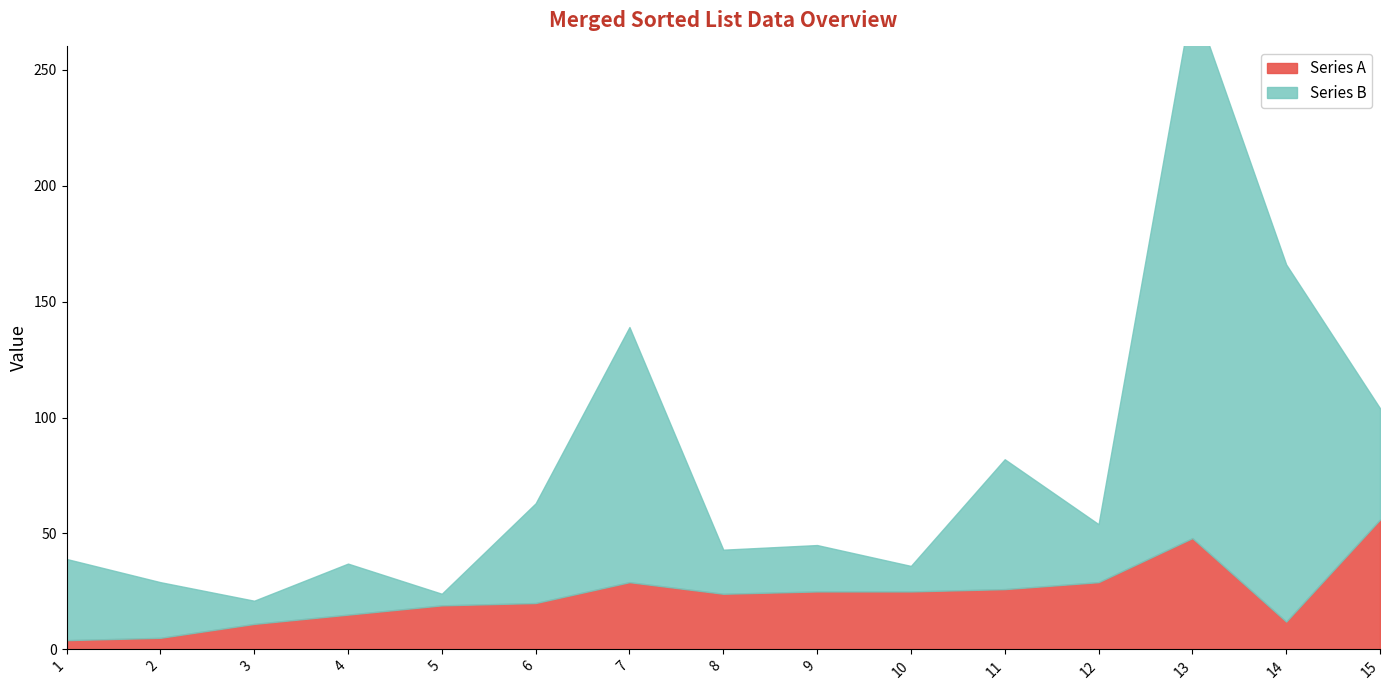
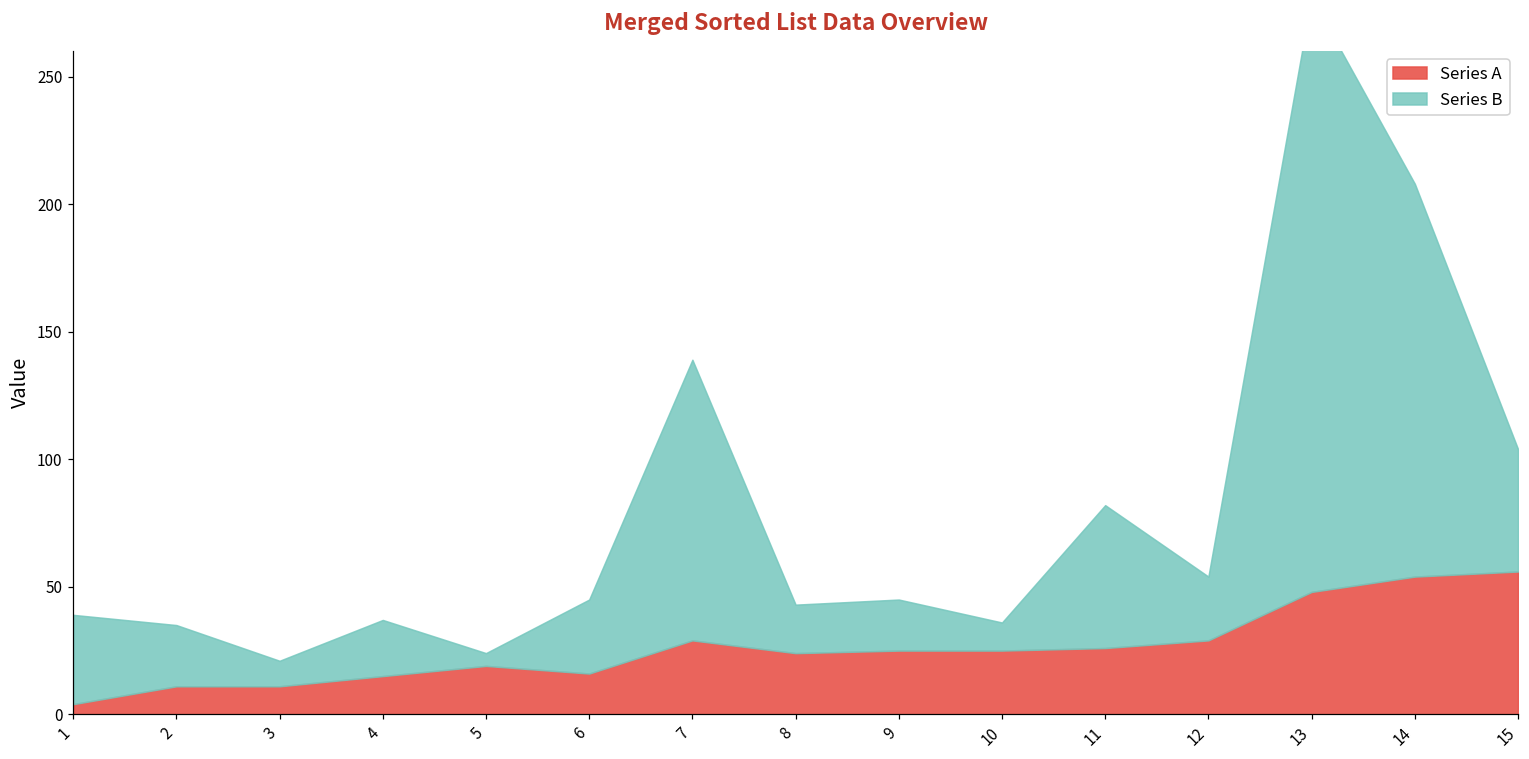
Series A, 2: 5 -> 11
Series A, 6: 20 -> 16
Series B, 6: 43 -> 29
Series A, 14: 12 -> 54
